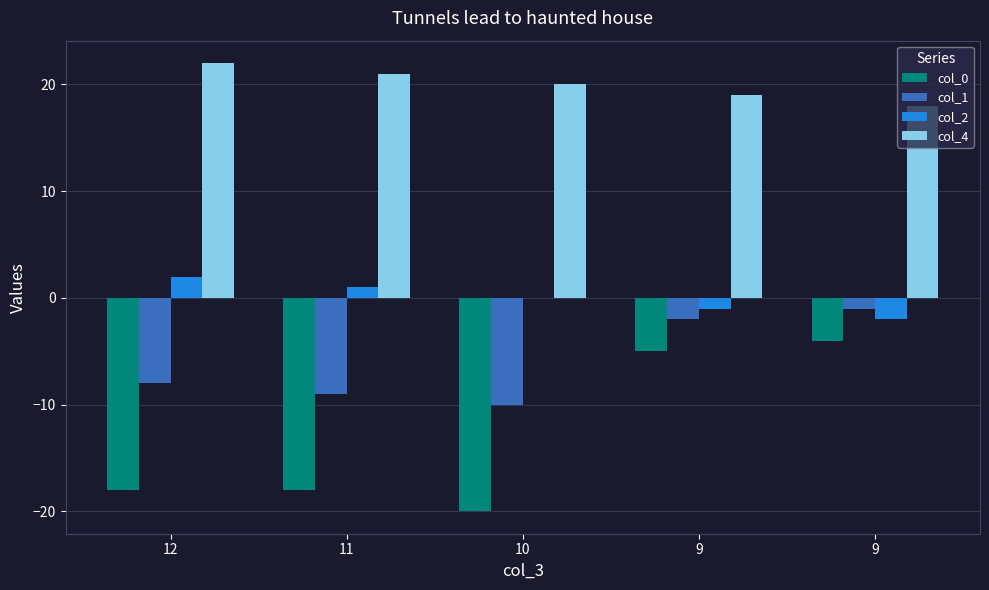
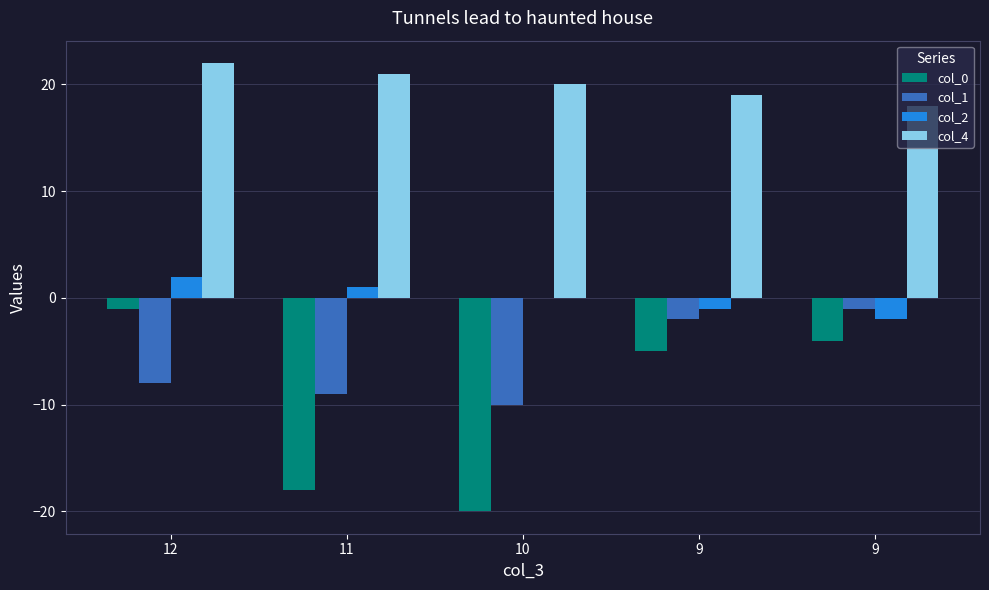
col_0, 12: -18 -> -1
